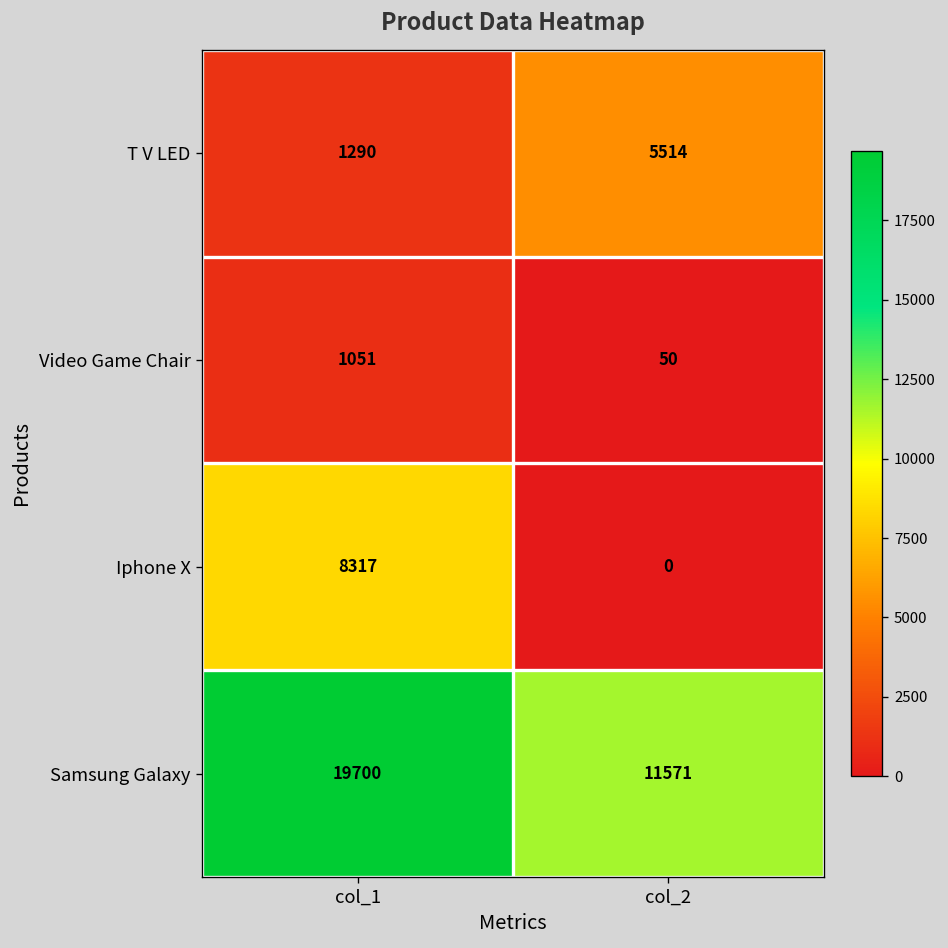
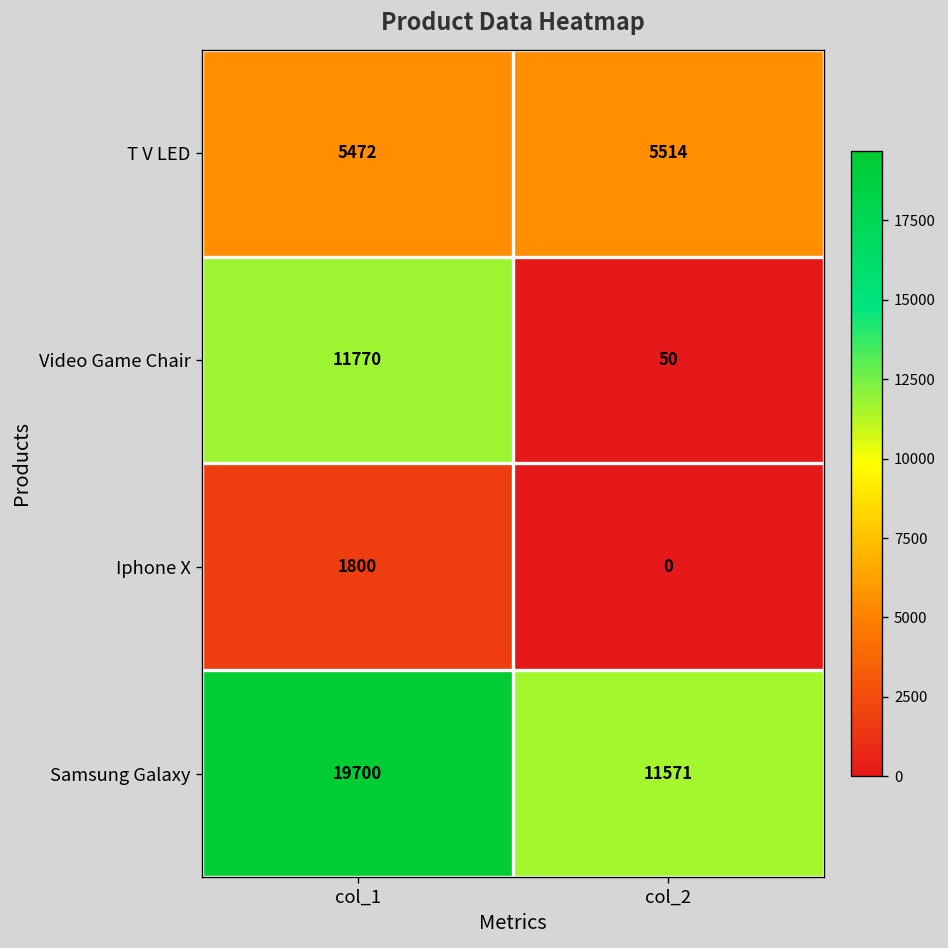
T V LED, col_1: 1290 -> 5472
Video Game Chair, col_1: 1051 -> 11770
Iphone X, col_1: 8317 -> 1800
